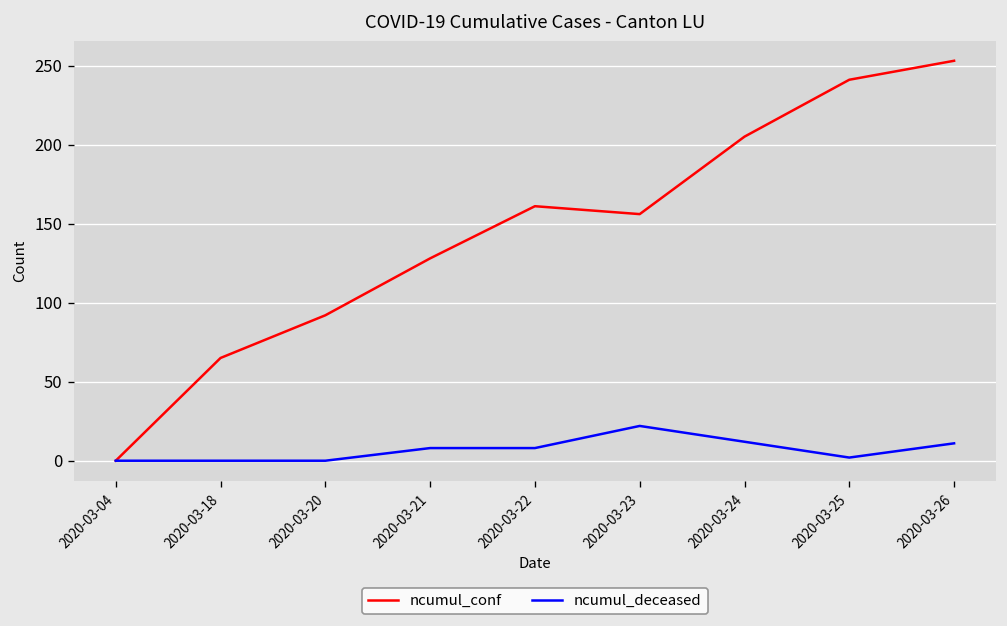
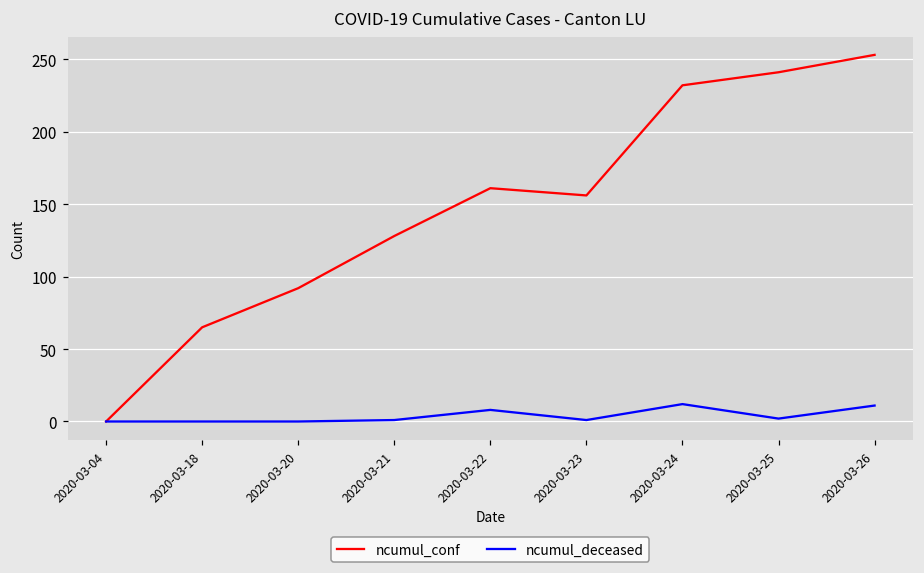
ncumul_deceased, 2020-03-21: 8 -> 1
ncumul_deceased, 2020-03-23: 22 -> 1
ncumul_conf, 2020-03-24: 205 -> 232
